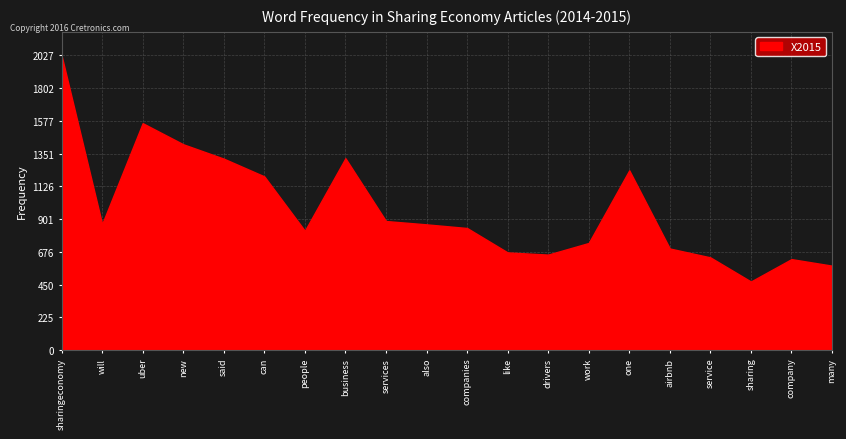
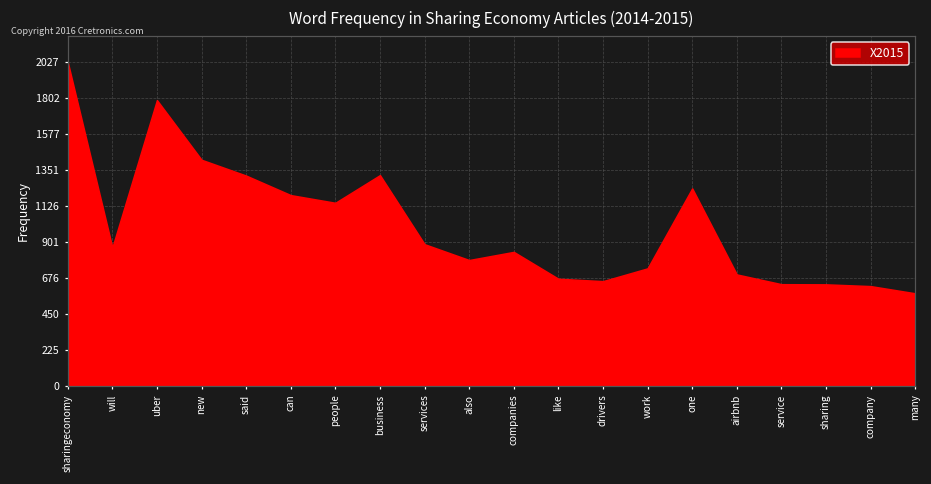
uber: 1560 -> 1790
people: 820 -> 1150
also: 870 -> 790
sharing: 470 -> 640
